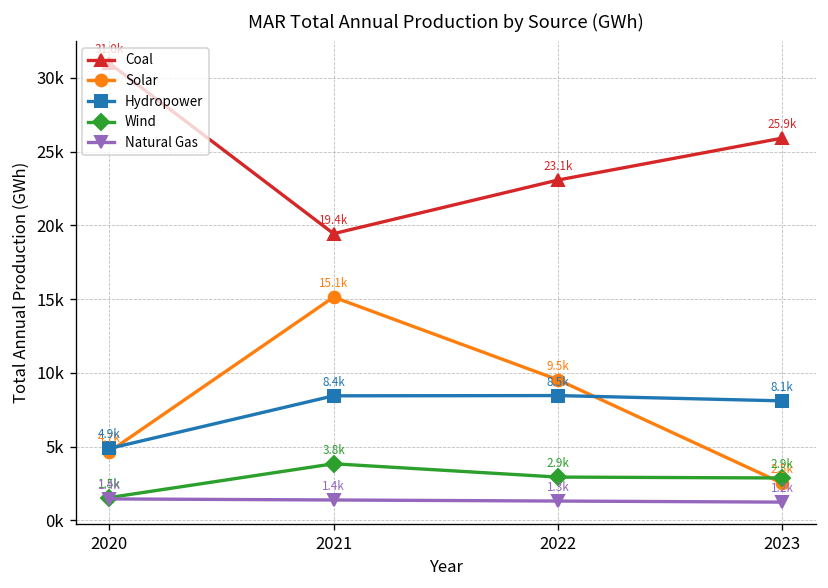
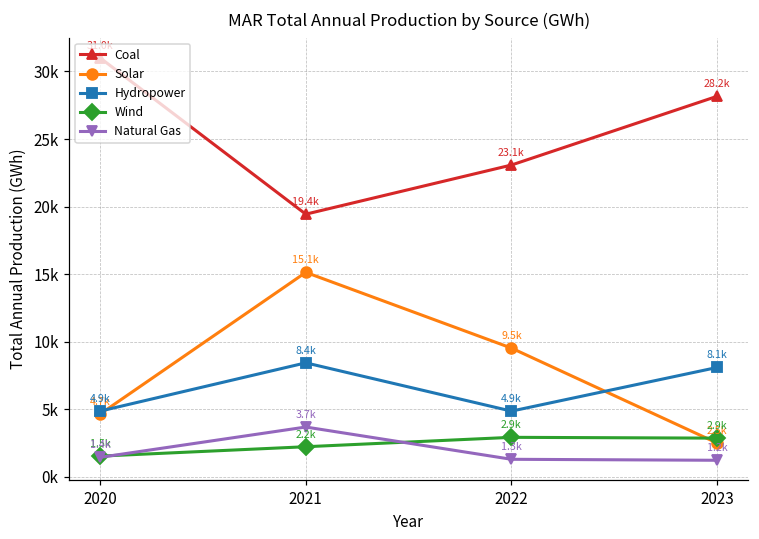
Wind, 2021: 3.8k -> 2.2k
Natural Gas, 2021: 1.4k -> 3.7k
Hydropower, 2022: 8.5k -> 4.9k
Coal, 2023: 25.9k -> 28.2k
